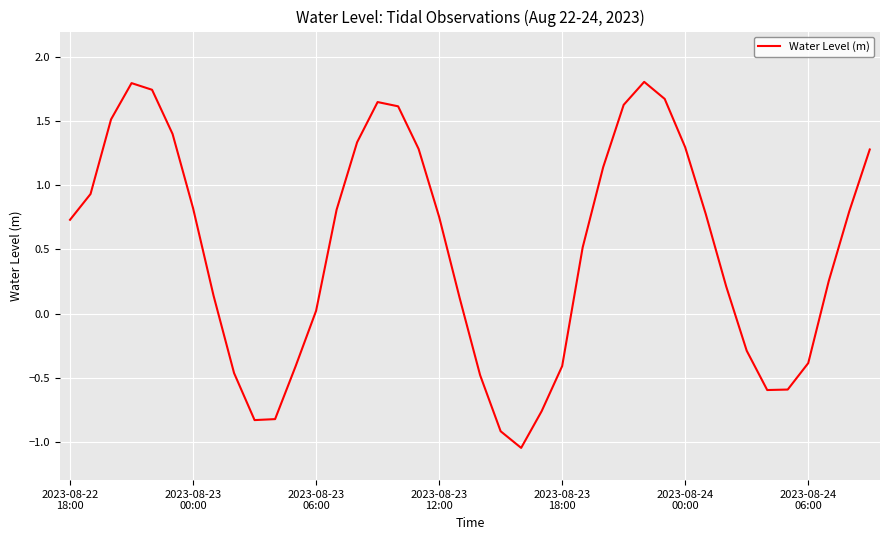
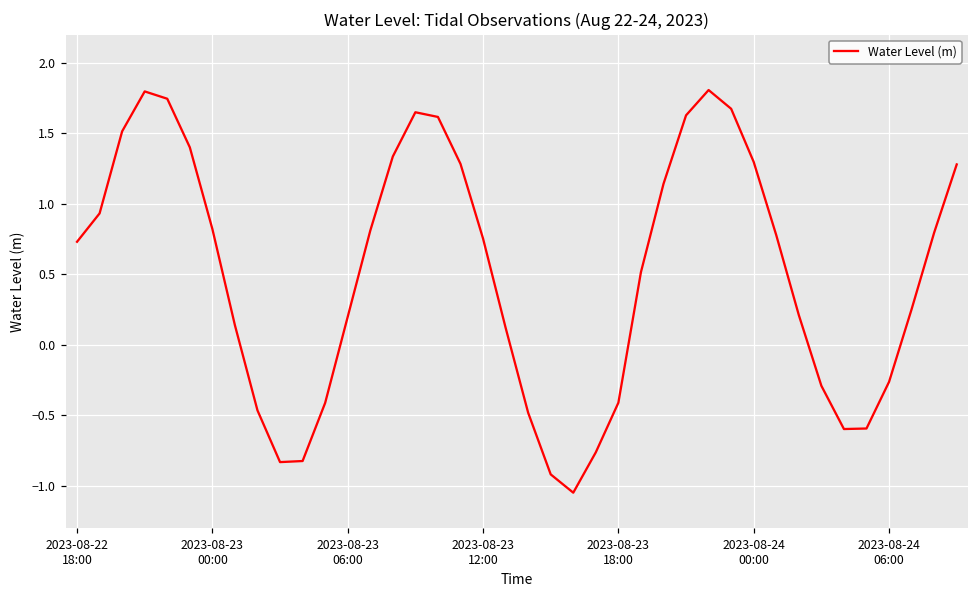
2023-08-23 06:00: 0.02 -> 0.20
2023-08-24 06:00: -0.39 -> -0.26
